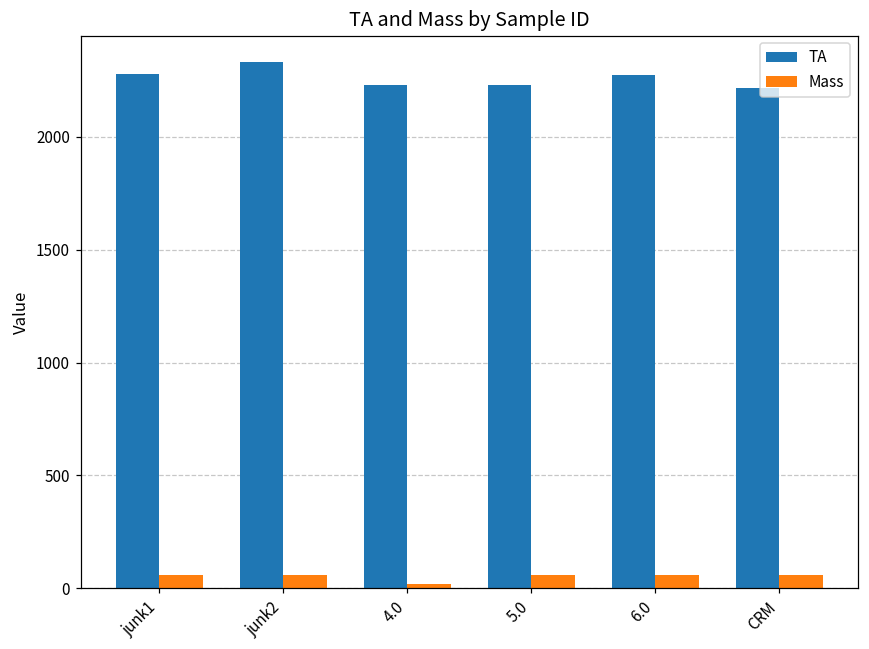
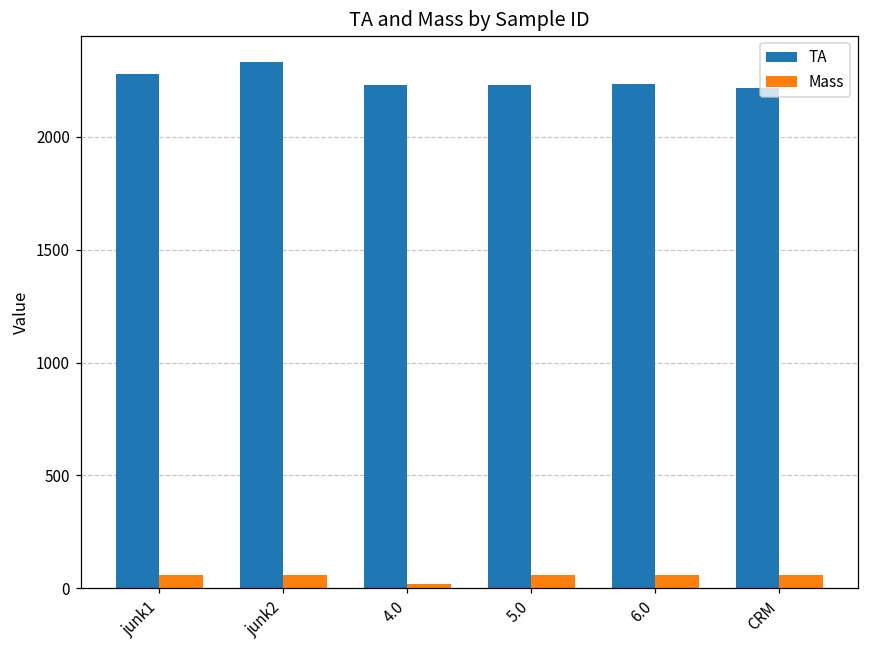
TA, 6.0: 2270 -> 2230
